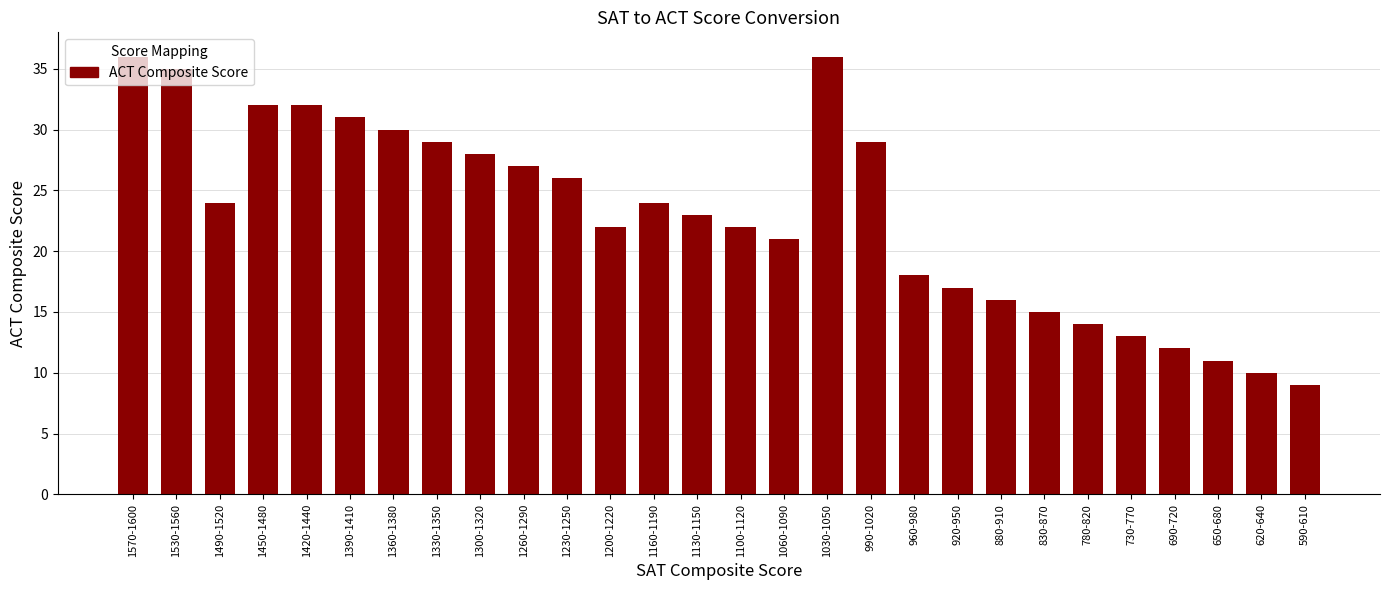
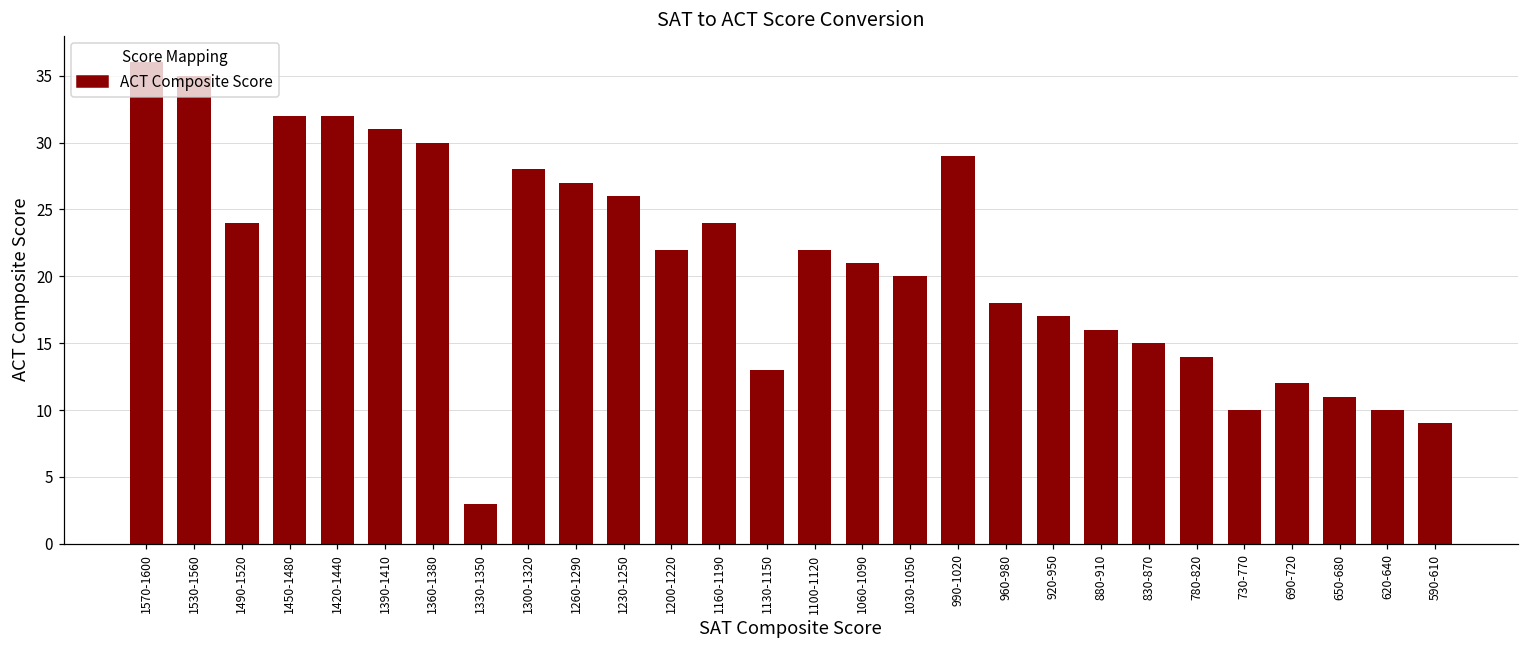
1330-1350: 29 -> 3
1130-1150: 23 -> 13
1030-1050: 36 -> 20
730-770: 13 -> 10
